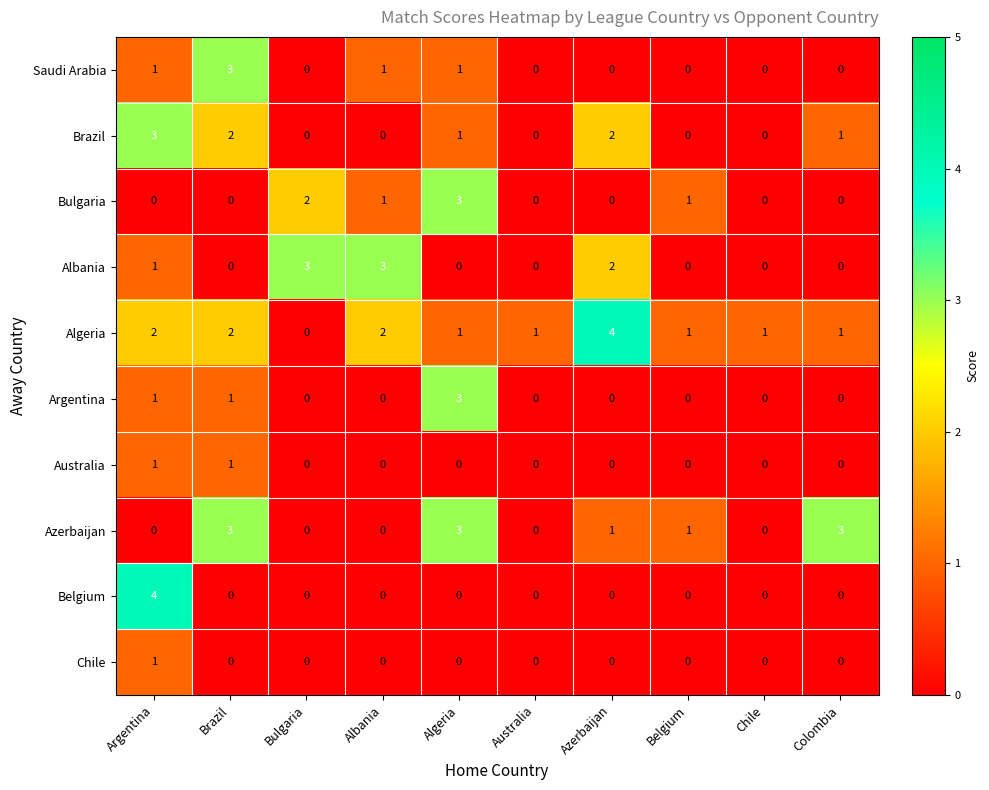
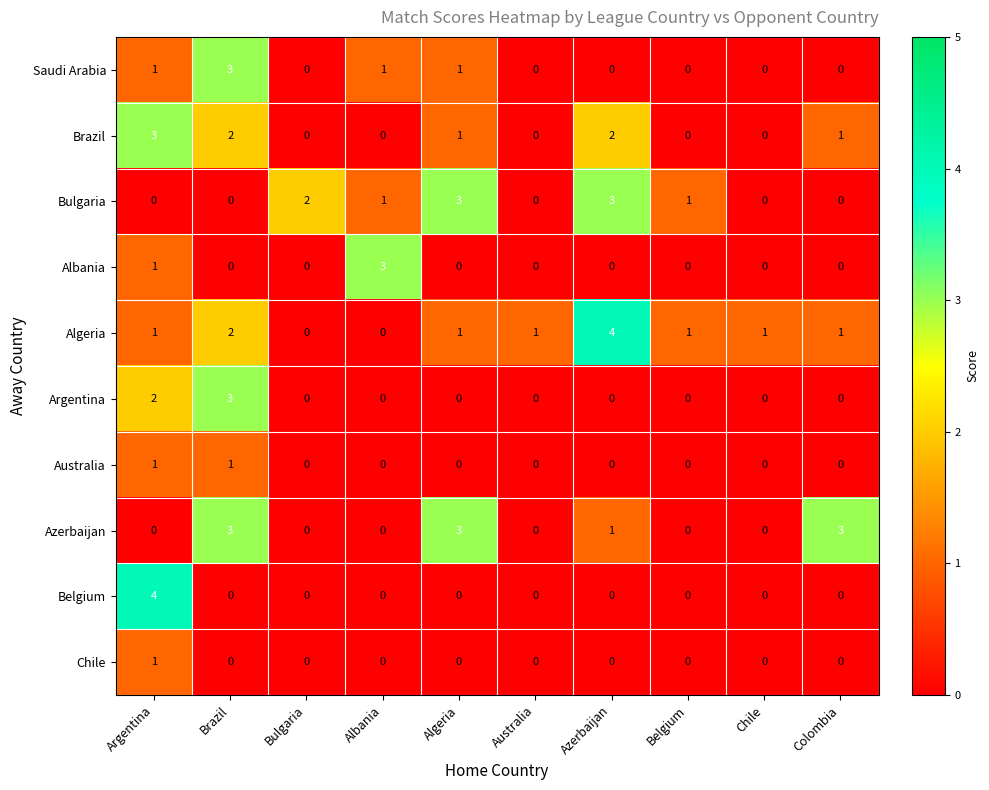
Bulgaria, Azerbaijan: 0 -> 3
Albania, Bulgaria: 3 -> 0
Albania, Azerbaijan: 2 -> 0
Algeria, Argentina: 2 -> 1
Algeria, Albania: 2 -> 0
Argentina, Argentina: 1 -> 2
Argentina, Brazil: 1 -> 3
Argentina, Algeria: 3 -> 0
Azerbaijan, Belgium: 1 -> 0
